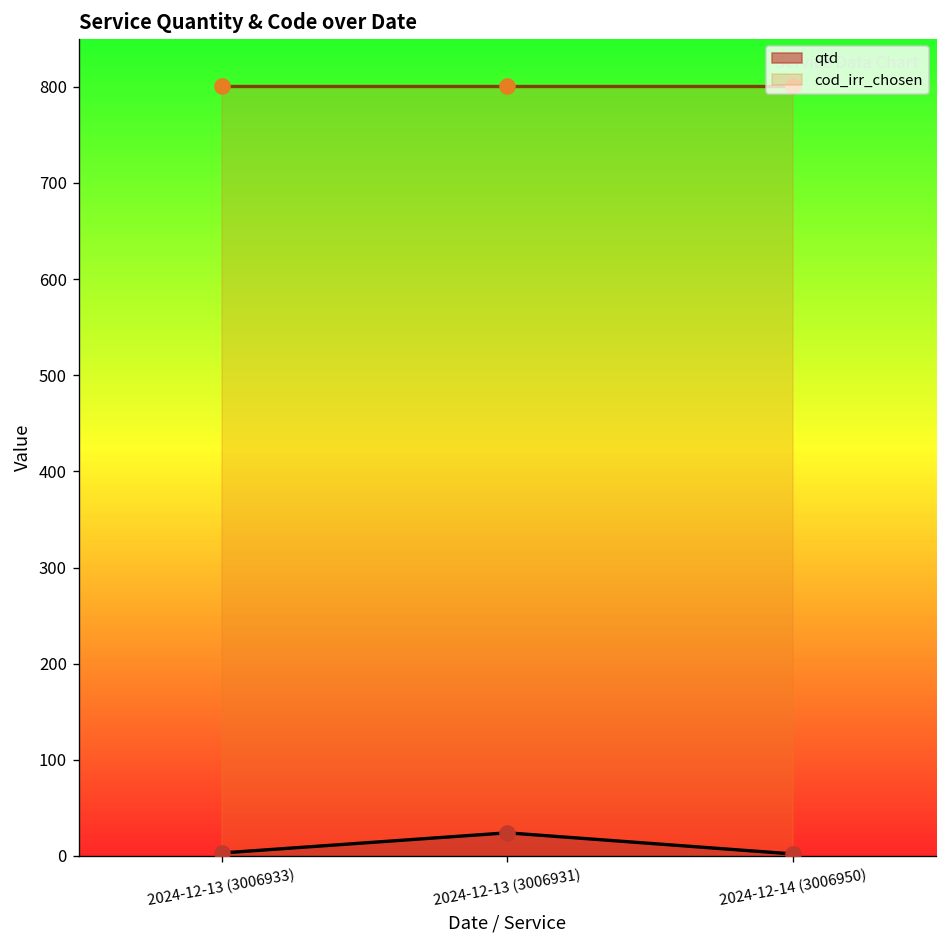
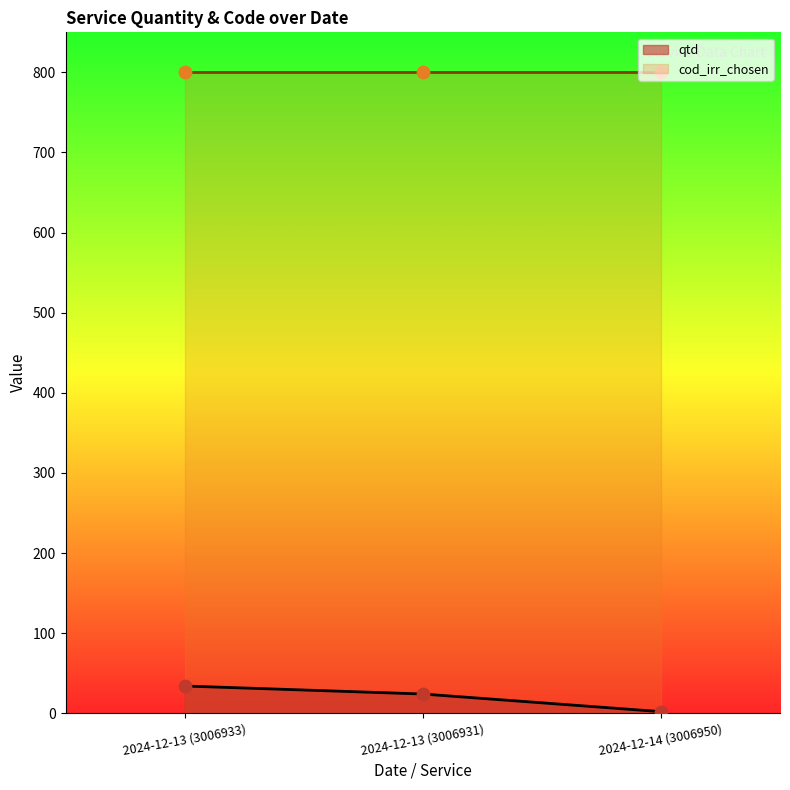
qtd, 2024-12-13 (3006933): 0 -> 30
